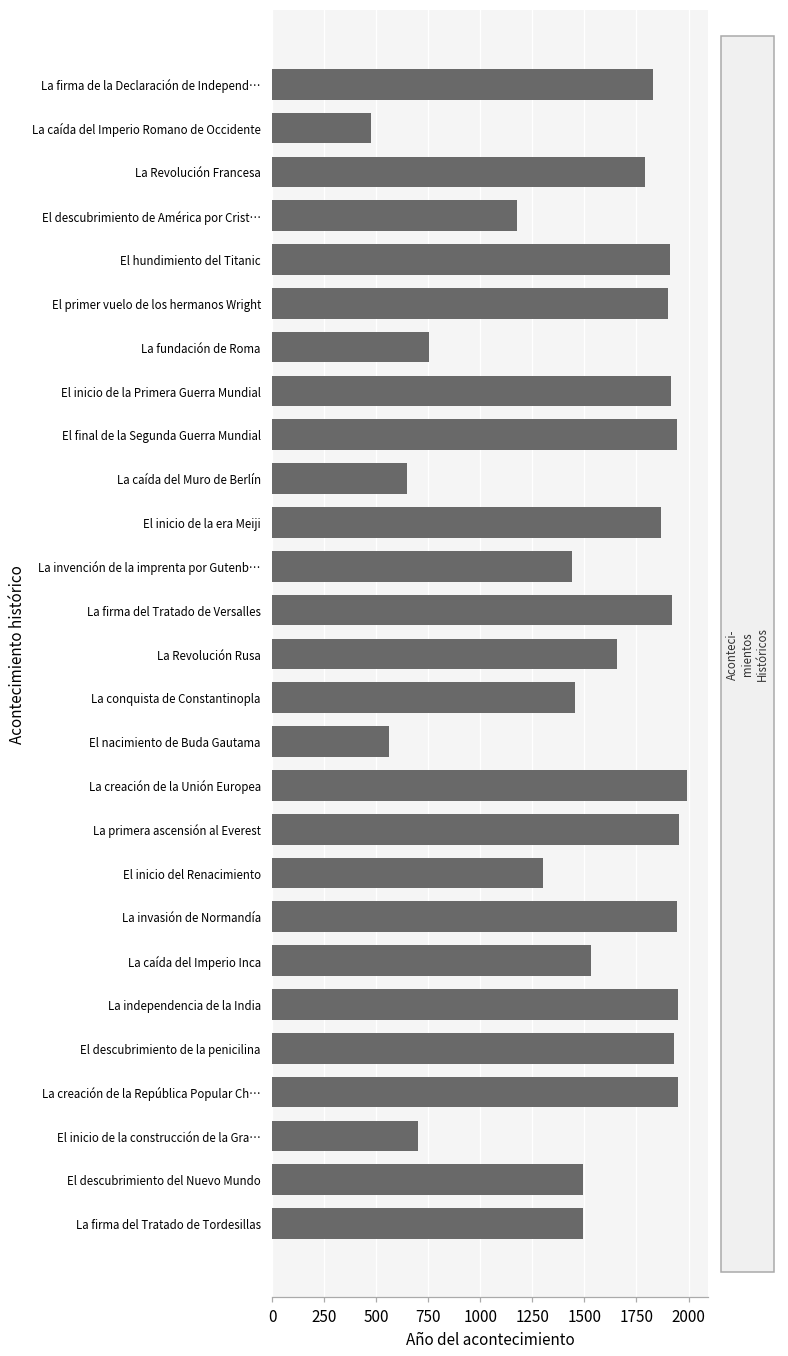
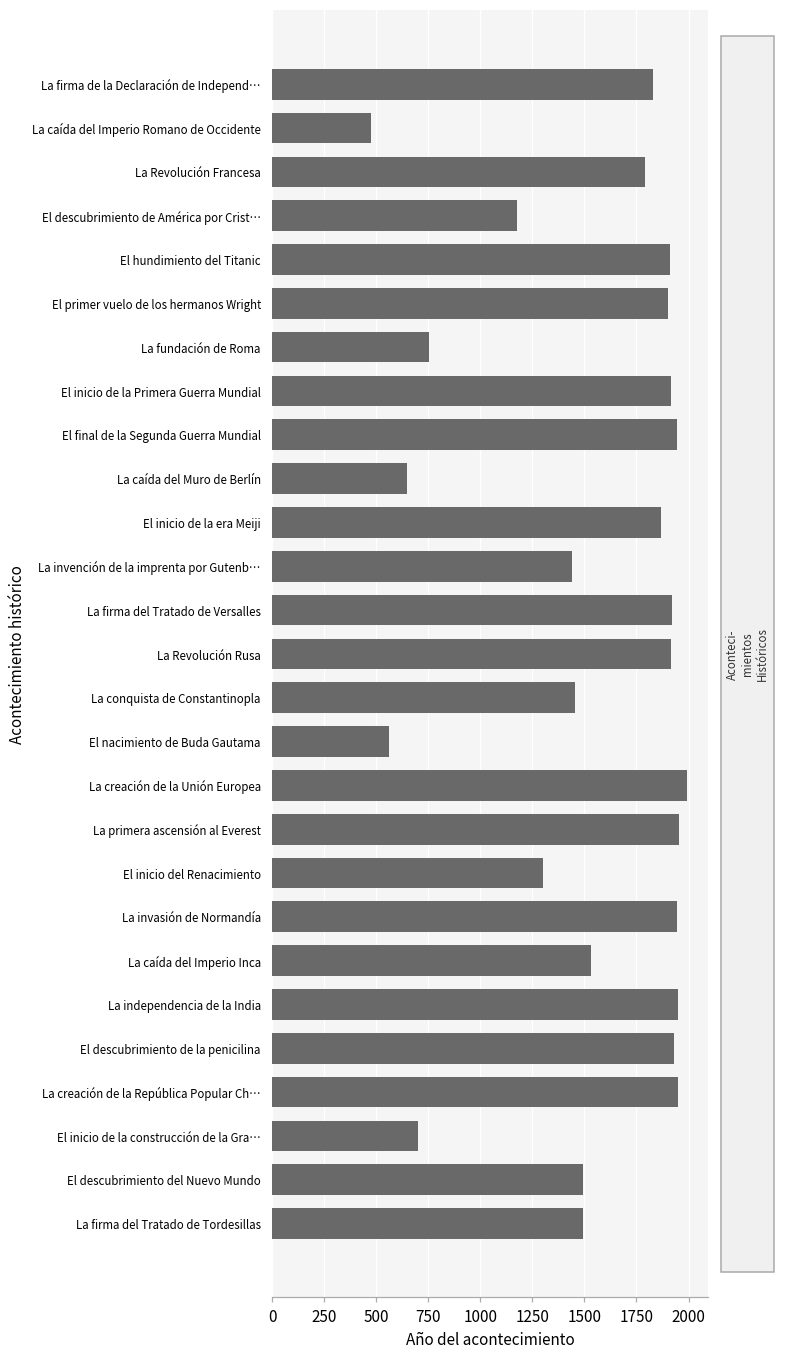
La Revolución Rusa: 1660 -> 1920
